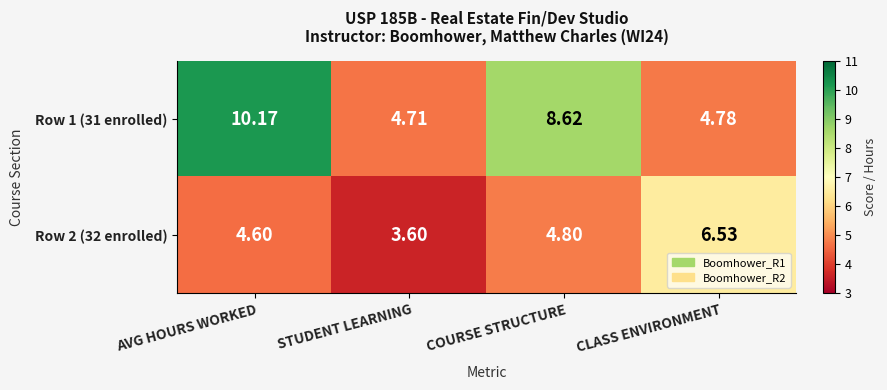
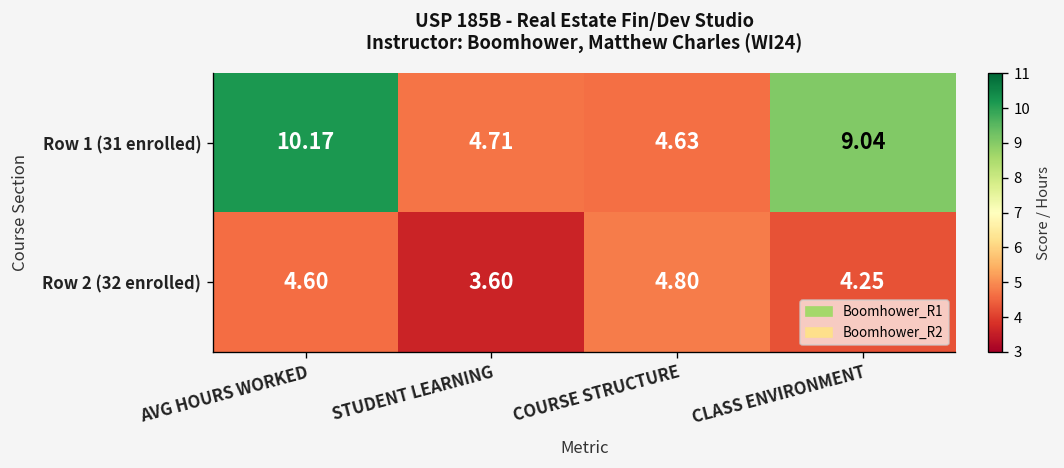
Row 1 (31 enrolled), COURSE STRUCTURE: 8.62 -> 4.63
Row 1 (31 enrolled), CLASS ENVIRONMENT: 4.78 -> 9.04
Row 2 (32 enrolled), CLASS ENVIRONMENT: 6.53 -> 4.25
